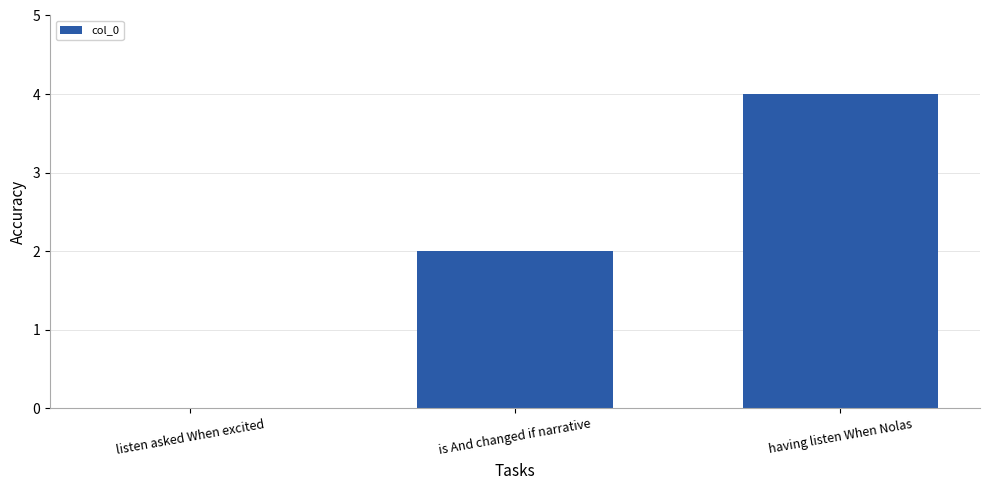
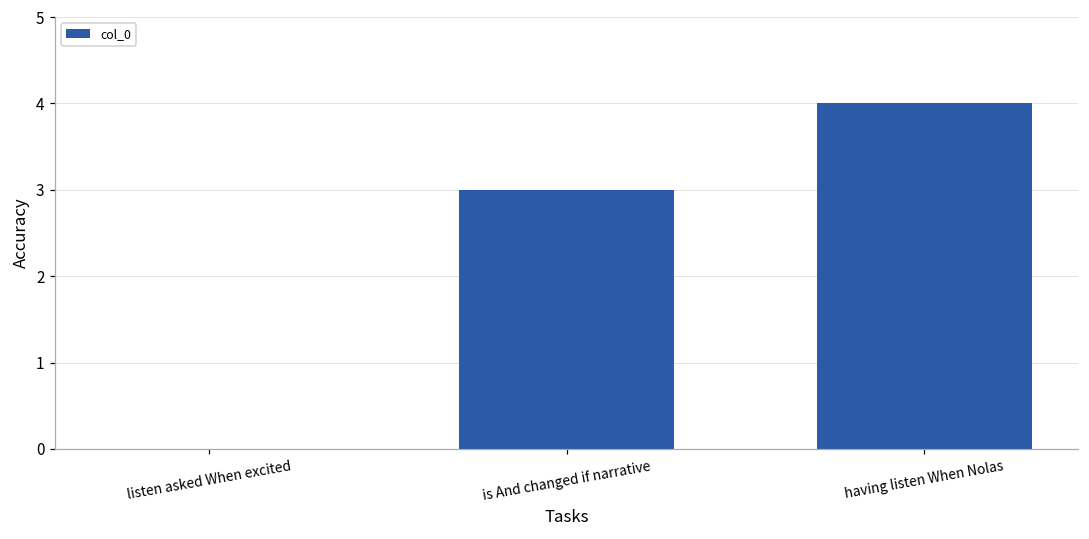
is And changed if narrative: 2 -> 3
